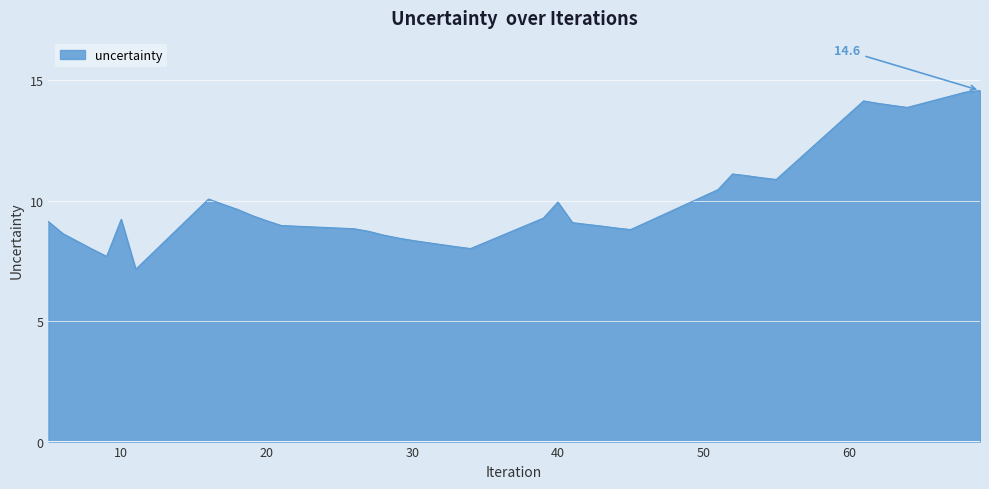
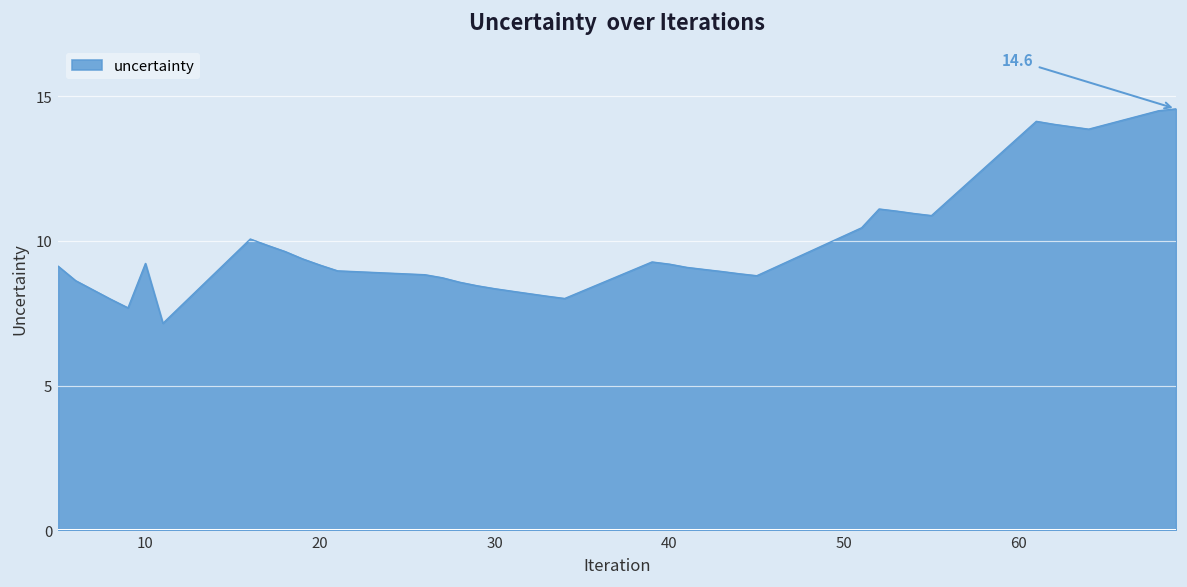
40: 9.9 -> 9.2
